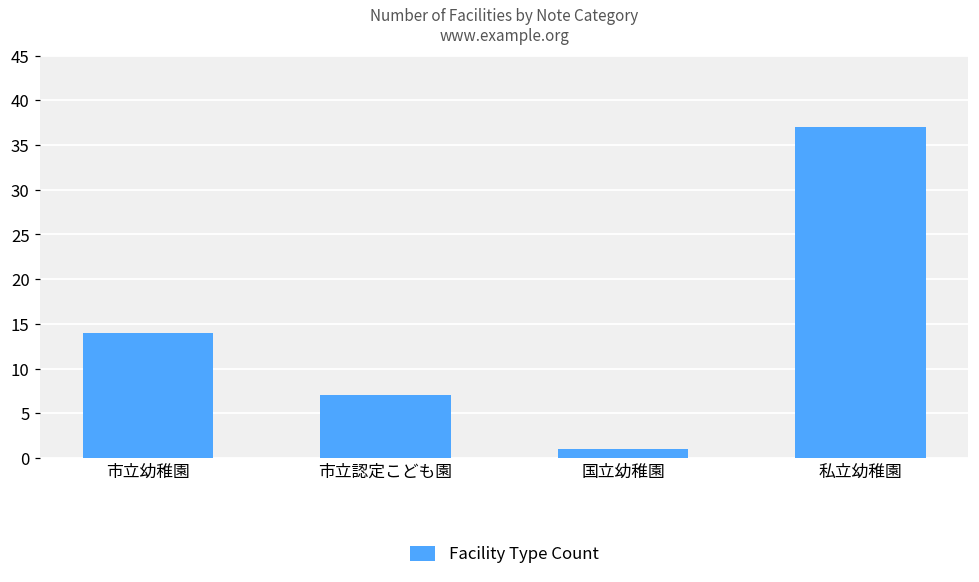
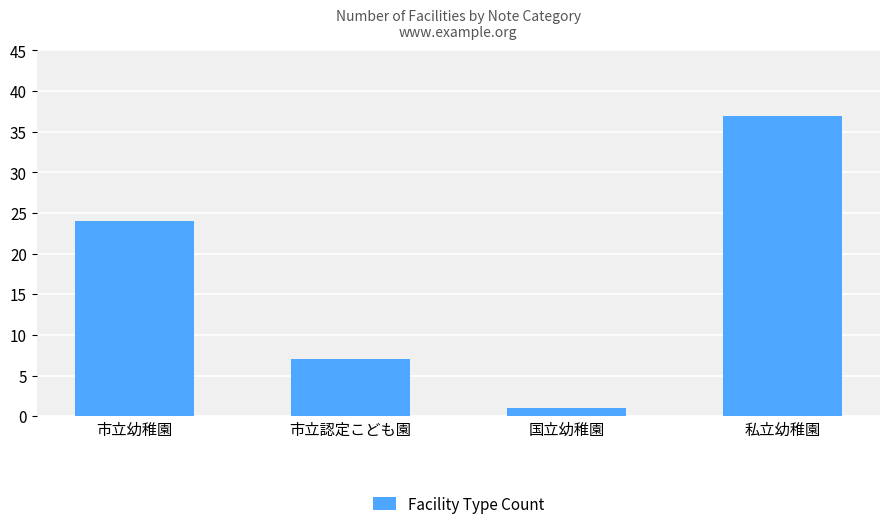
市立幼稚園: 14 -> 24
